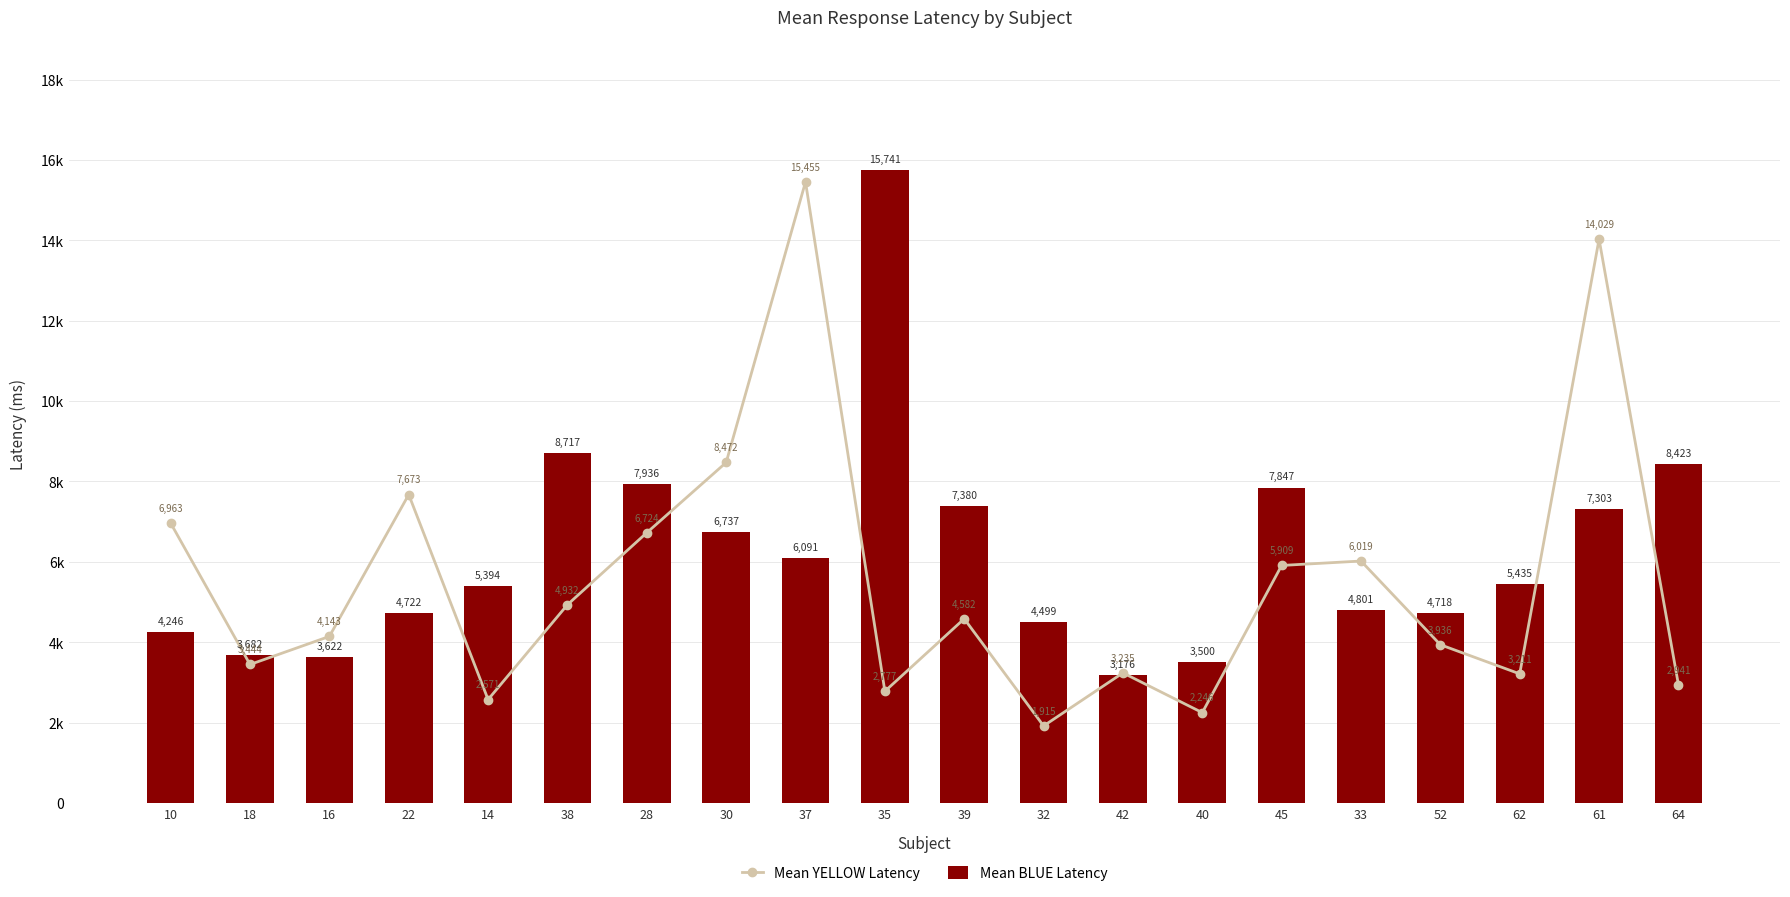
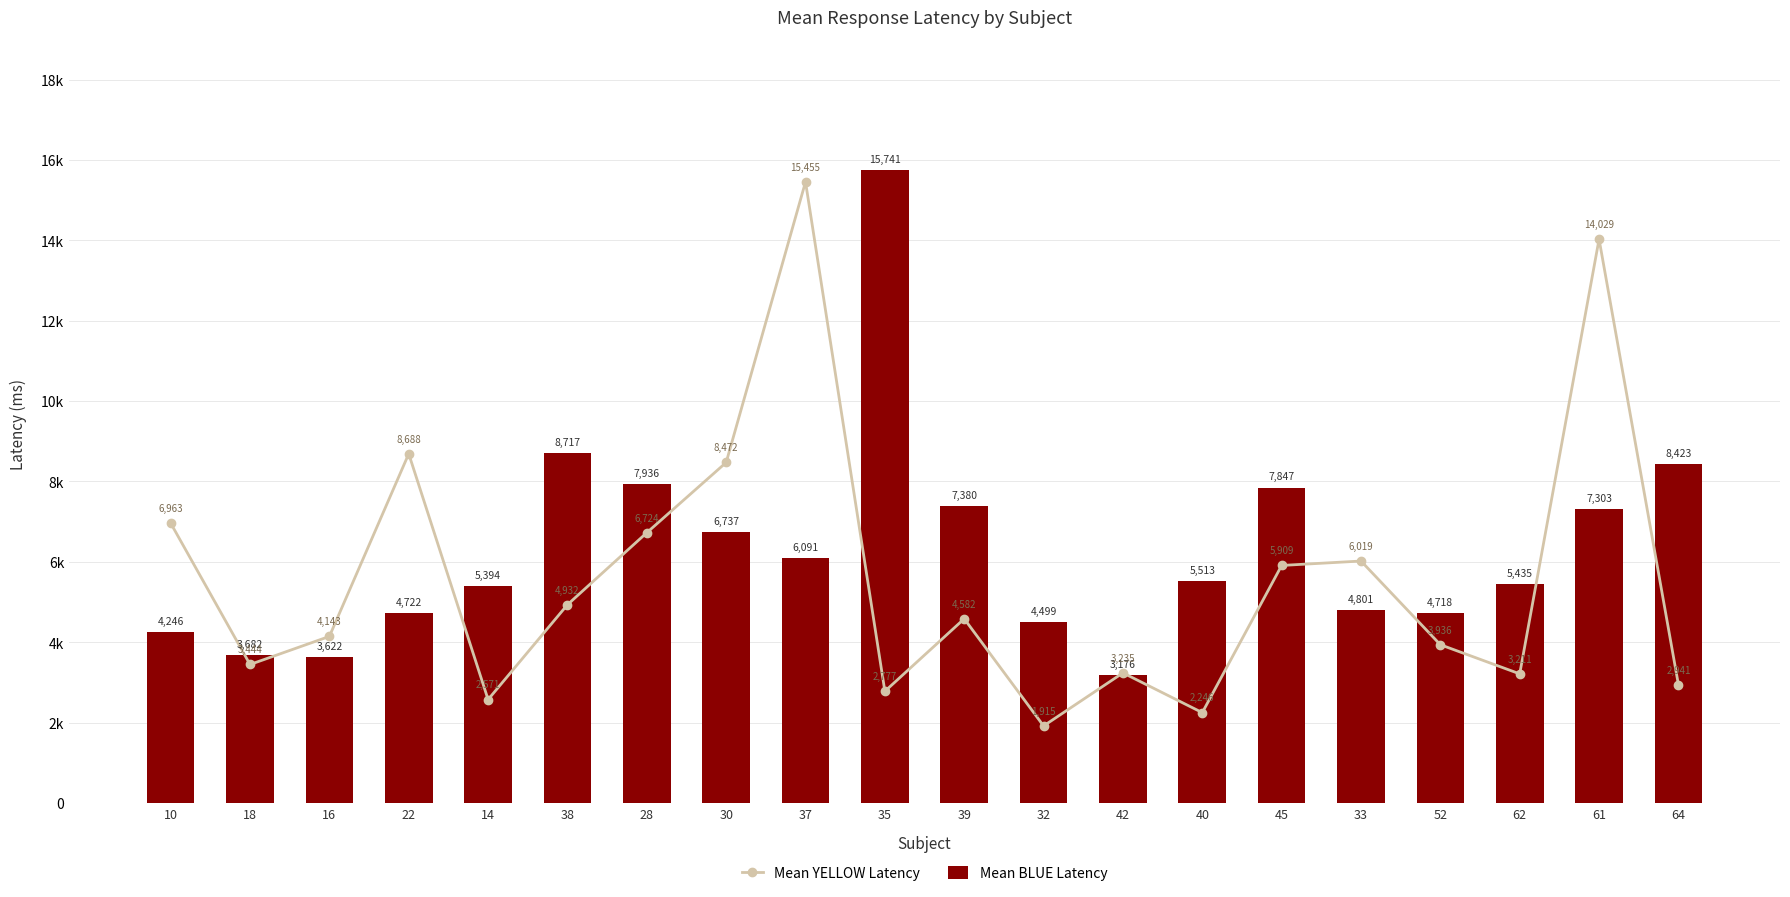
Mean YELLOW Latency, 22: 7,673 -> 8,688
Mean BLUE Latency, 40: 3,500 -> 5,513
